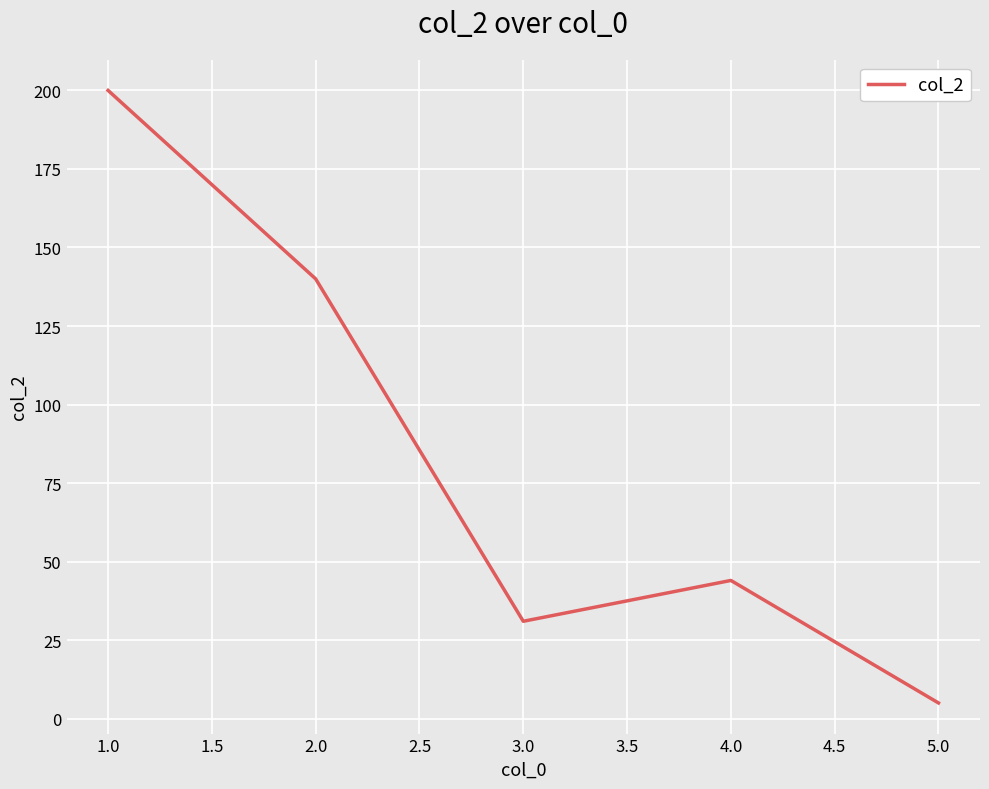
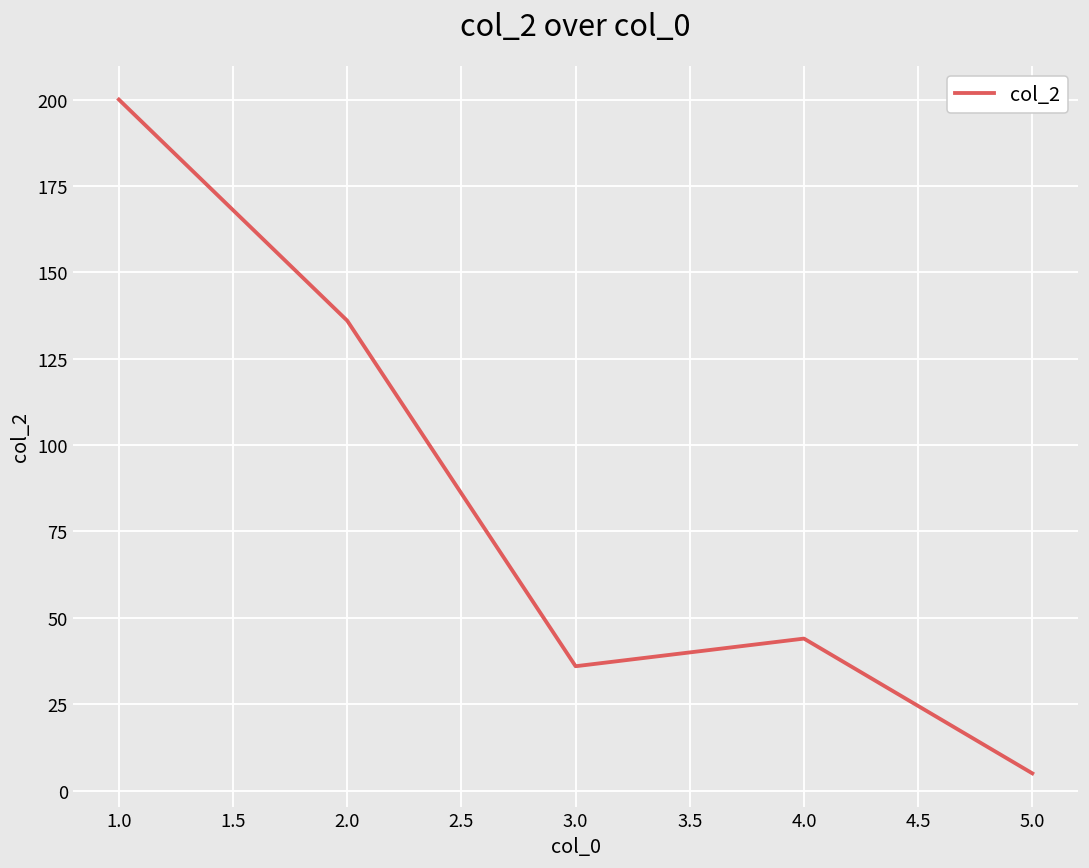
2.0: 140 -> 136
3.0: 31 -> 36
